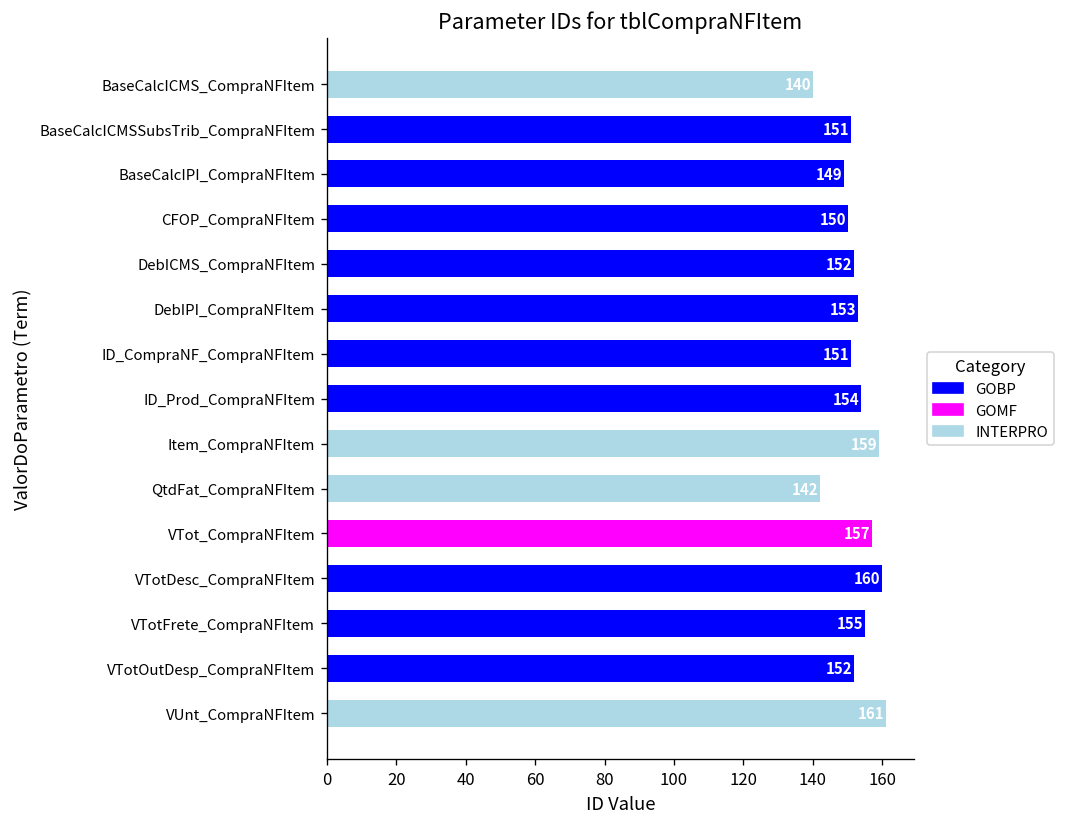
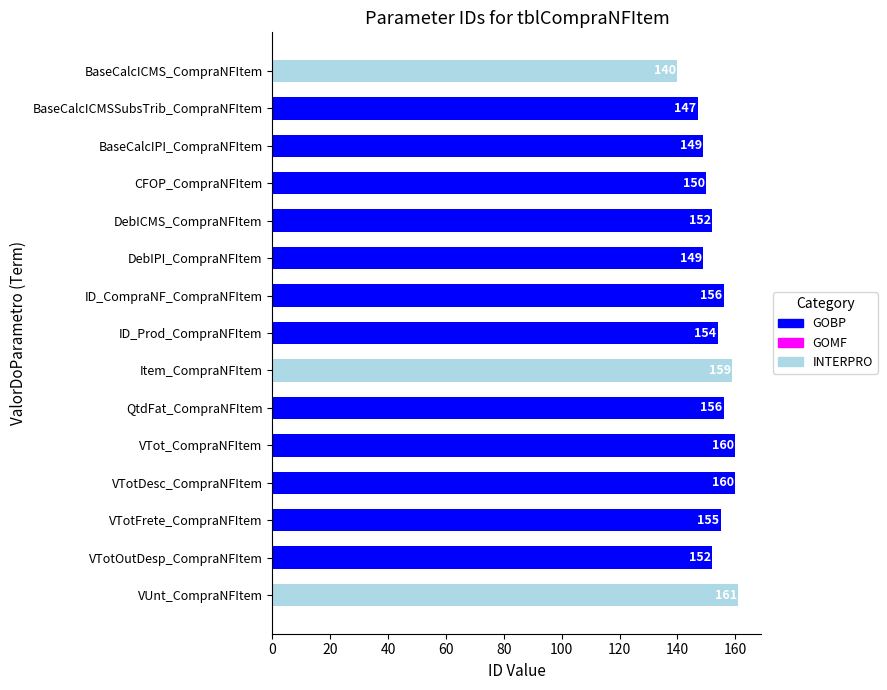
BaseCalcICMSSubsTrib_CompraNFItem: 151 -> 147
DebIPI_CompraNFItem: 153 -> 149
ID_CompraNF_CompraNFItem: 151 -> 156
QtdFat_CompraNFItem: 142 -> 156
VTot_CompraNFItem: 157 -> 160
